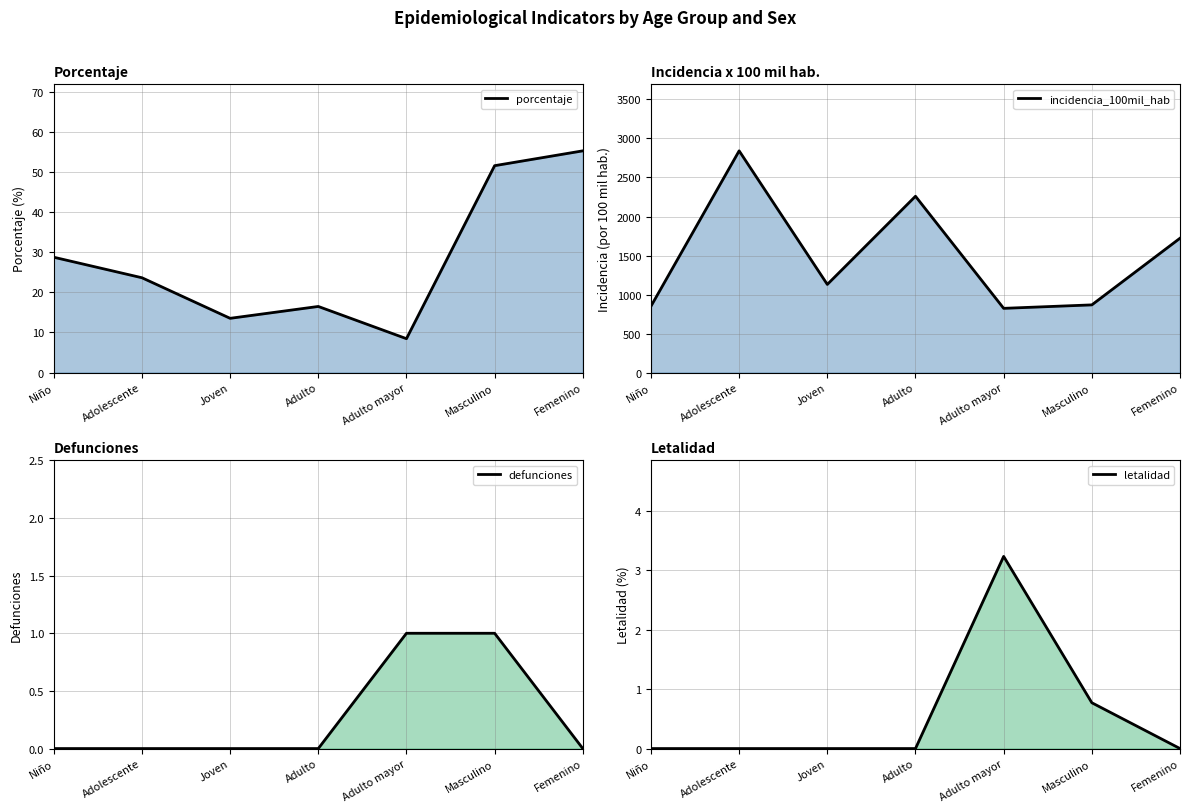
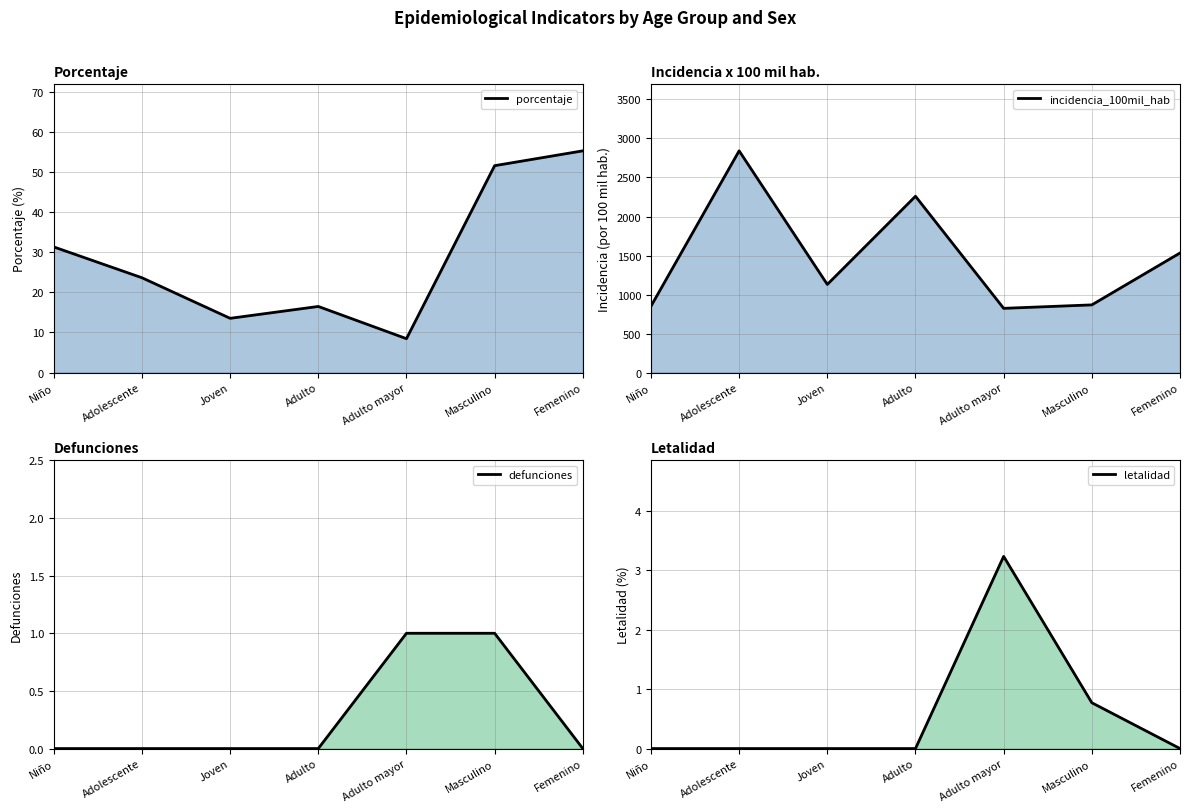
Porcentaje, Niño: 29 -> 31
Incidencia x 100 mil hab., Femenino: 1700 -> 1500
